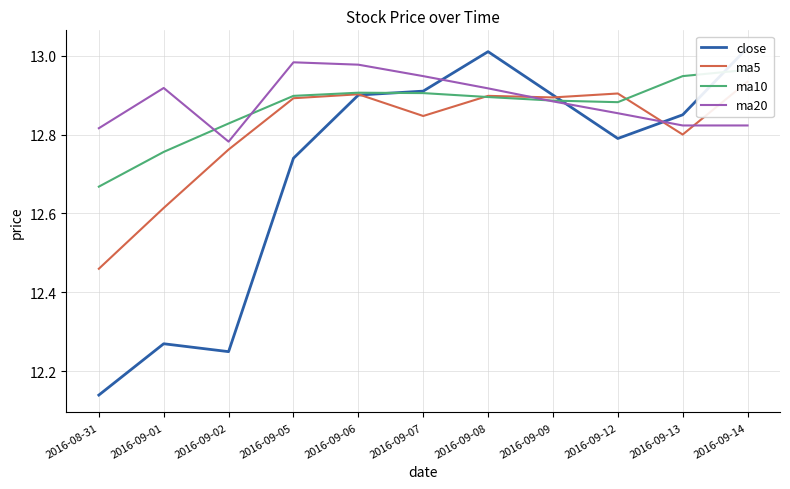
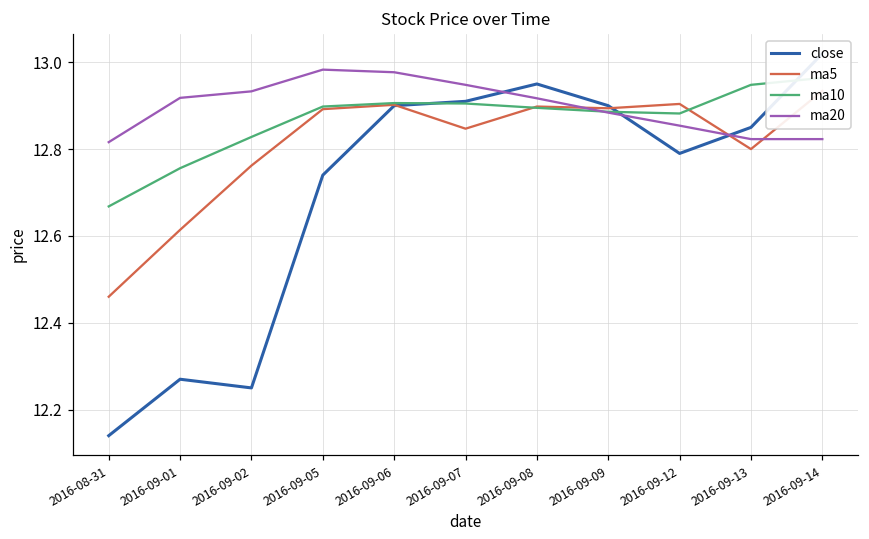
ma20, 2016-09-02: 12.78 -> 12.93
close, 2016-09-08: 13.01 -> 12.95
